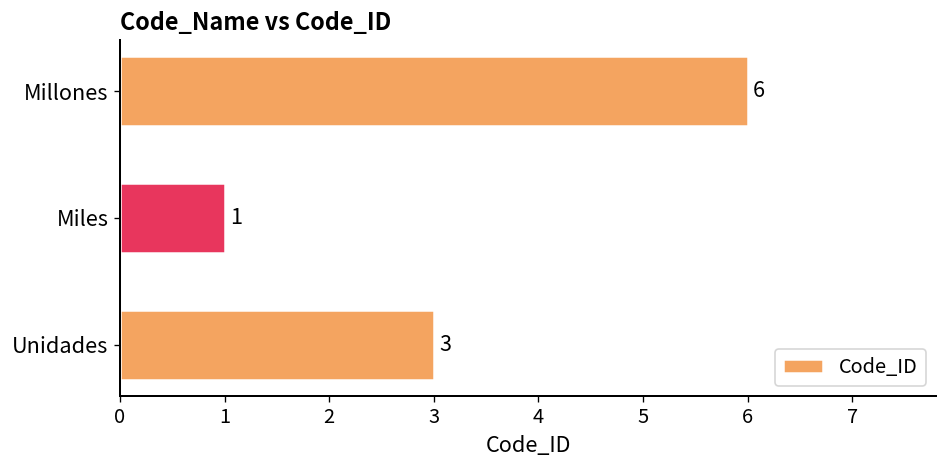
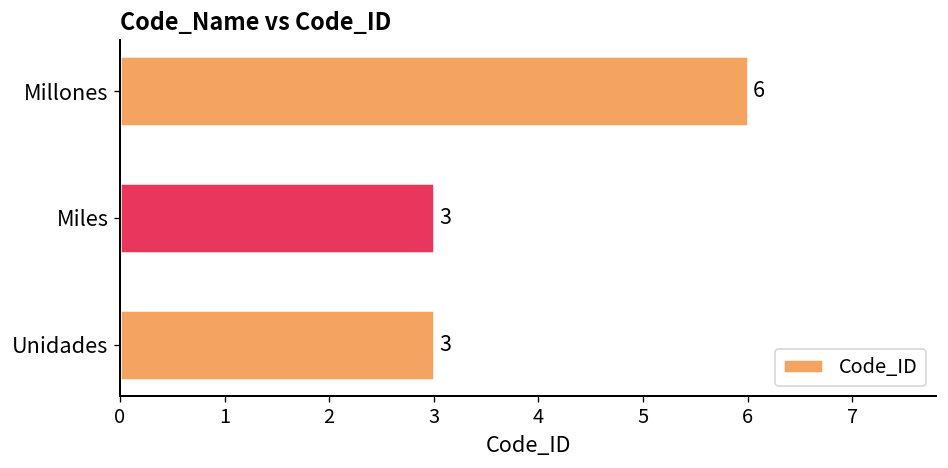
Miles: 1 -> 3
